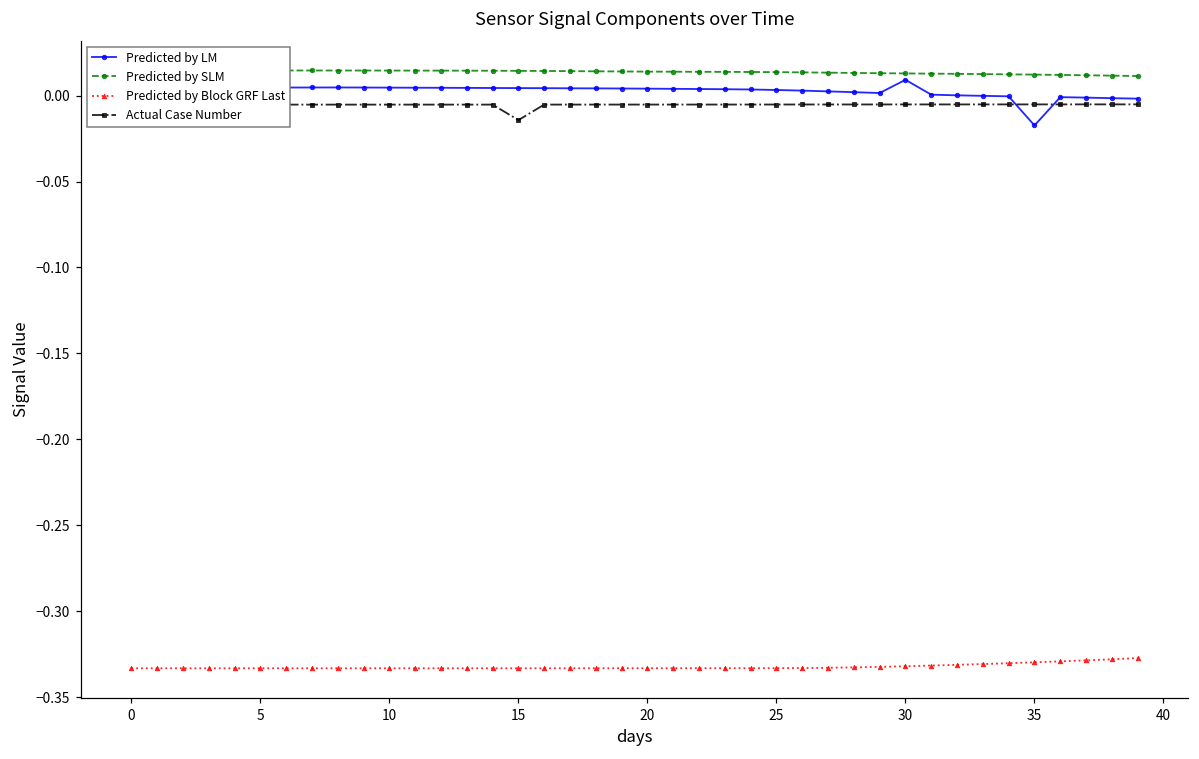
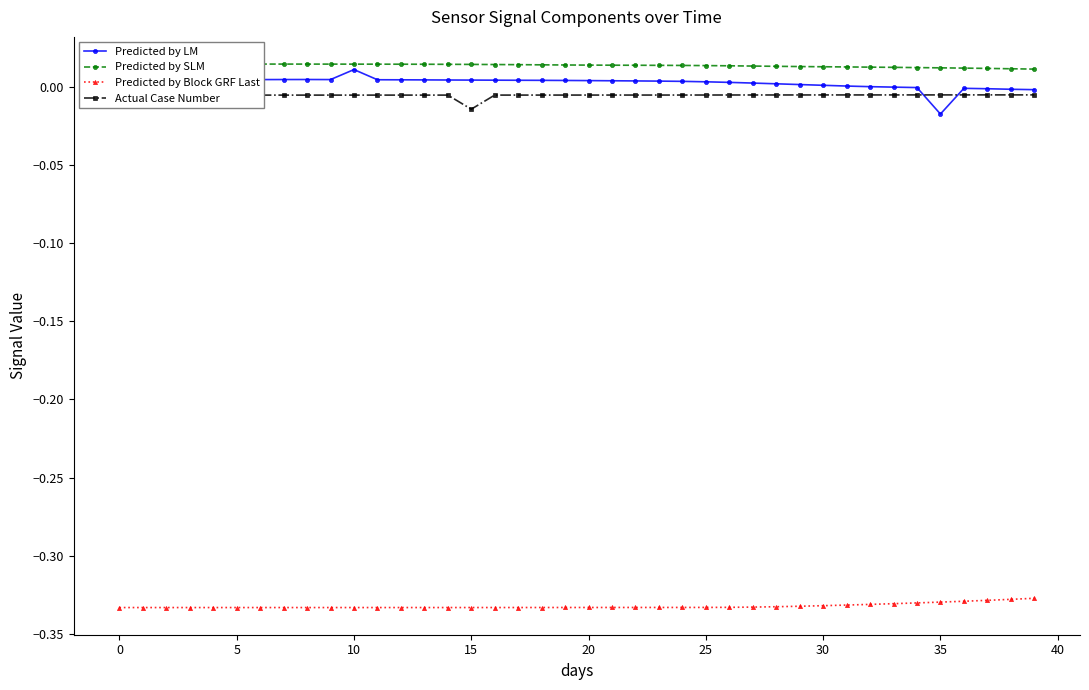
Predicted by LM, 10: 0.005 -> 0.011
Predicted by LM, 30: 0.009 -> 0.001
